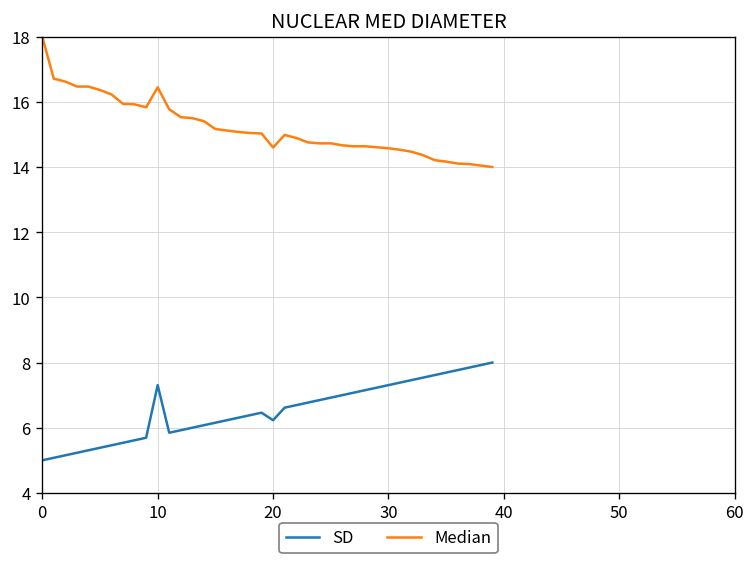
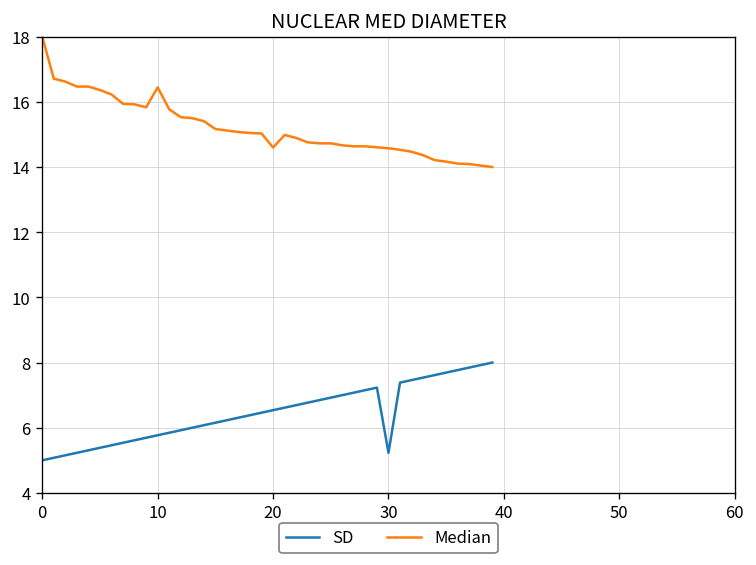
SD, 10: 7.3 -> 5.8
SD, 20: 6.2 -> 6.5
SD, 30: 7.3 -> 5.2
